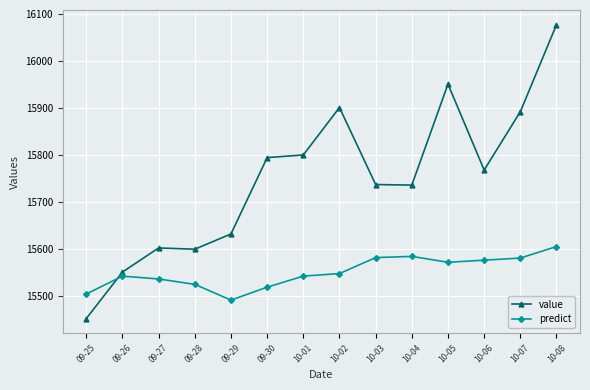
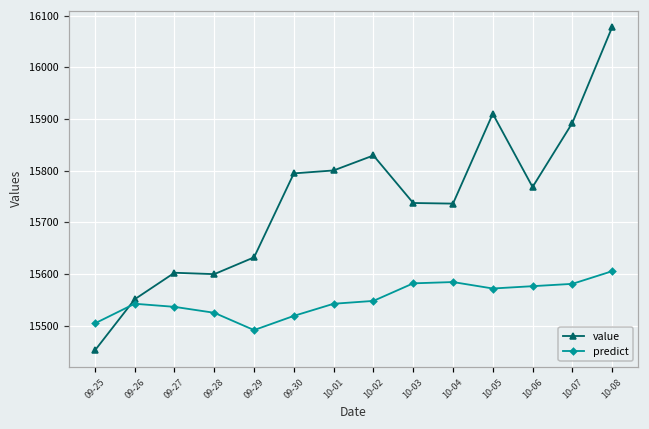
value, 10-02: 15900 -> 15830
value, 10-05: 15950 -> 15910
